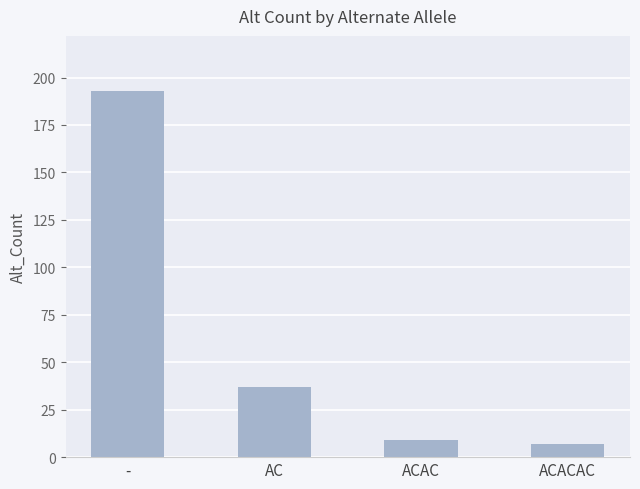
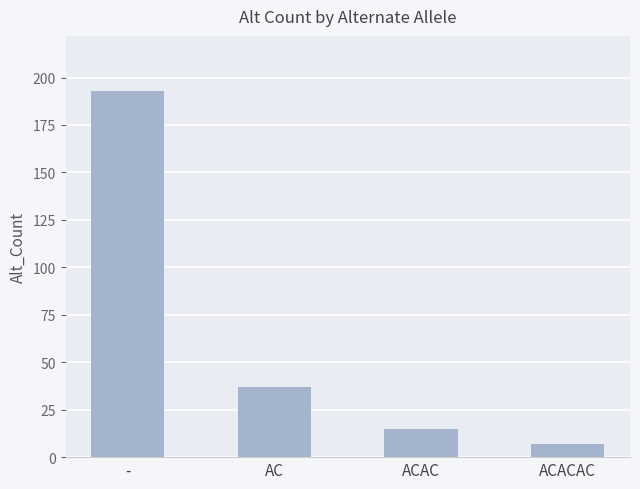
ACAC: 9 -> 15
